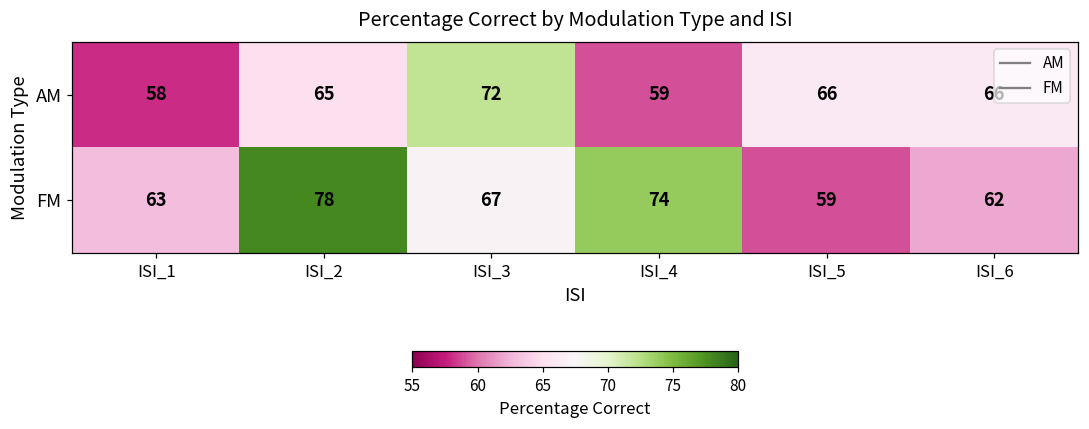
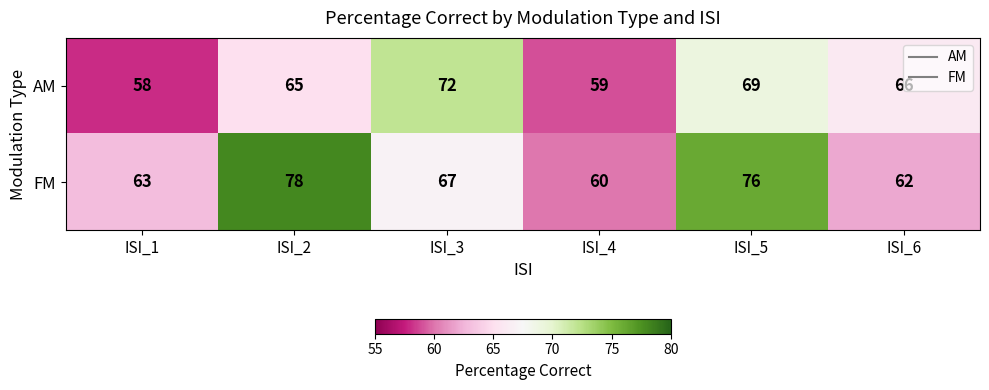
AM, ISI_5: 66 -> 69
FM, ISI_4: 74 -> 60
FM, ISI_5: 59 -> 76
